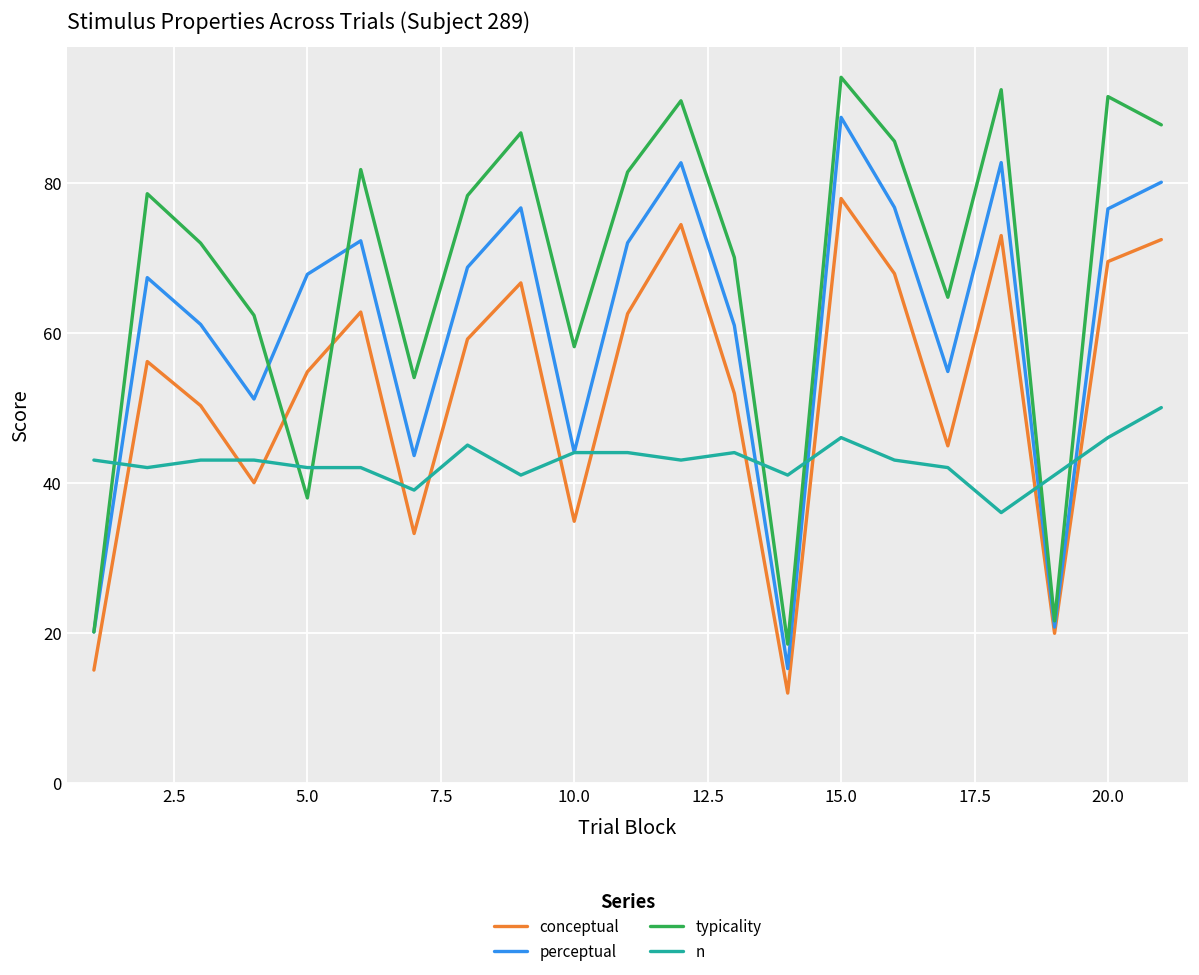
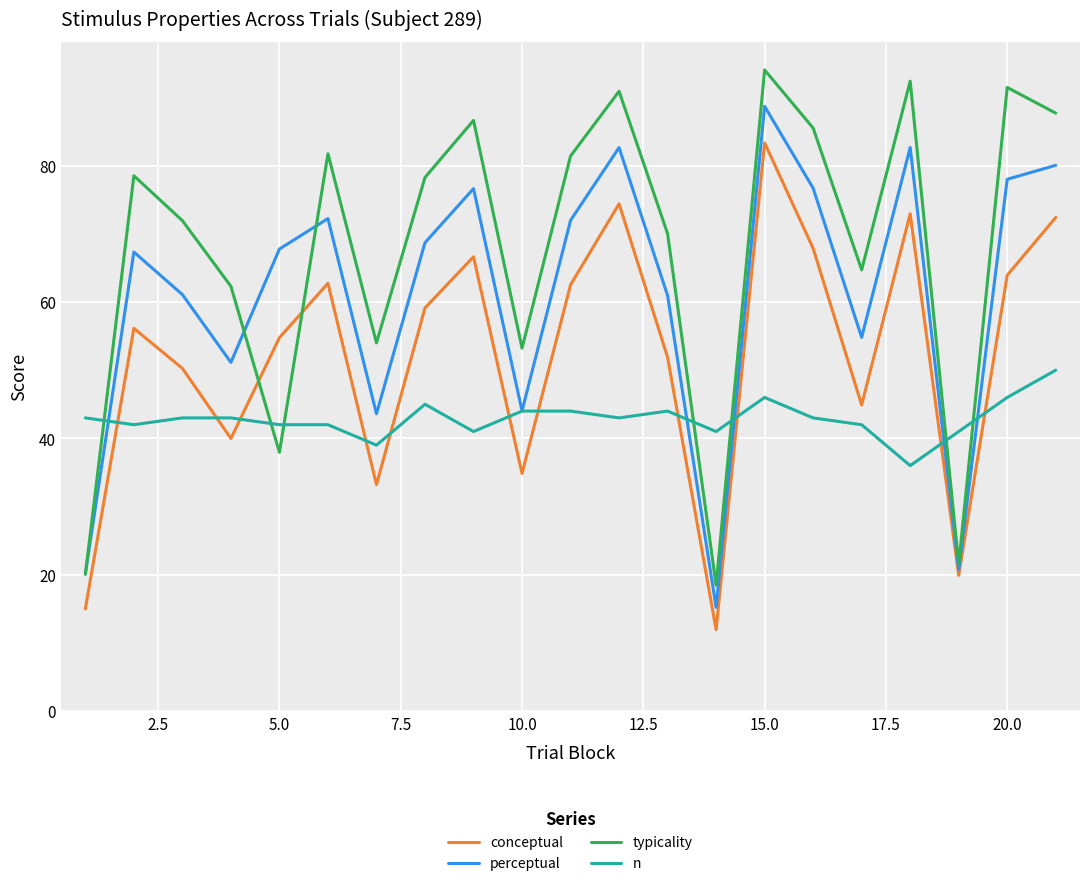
typicality, 10.0: 58 -> 53
conceptual, 15.0: 78 -> 83
conceptual, 20.0: 69 -> 64
perceptual, 20.0: 77 -> 78
